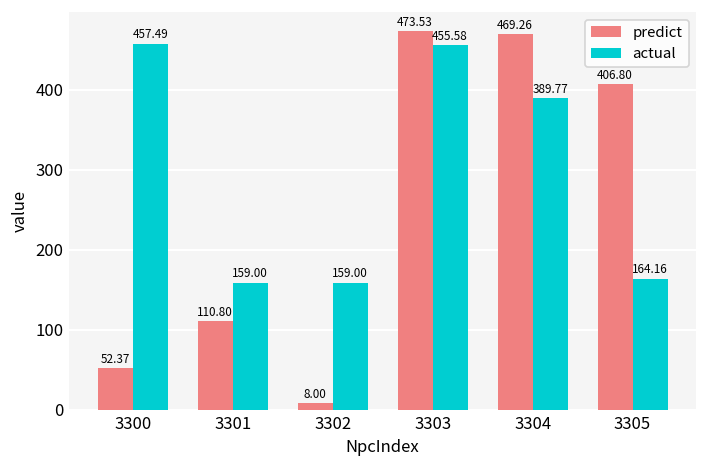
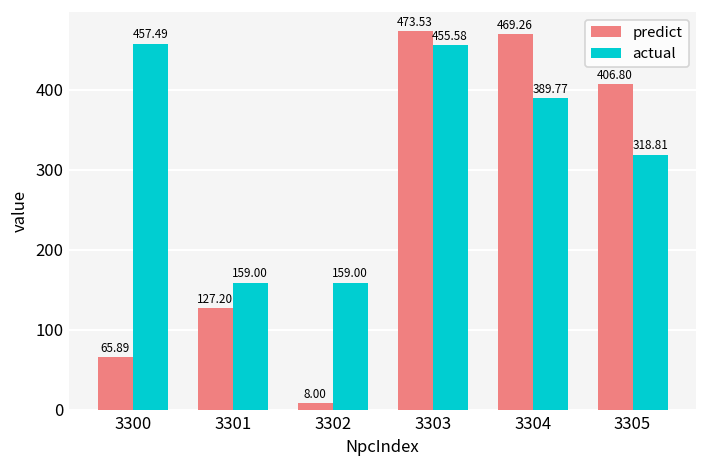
predict, 3300: 52.37 -> 65.89
predict, 3301: 110.80 -> 127.20
actual, 3305: 164.16 -> 318.81
